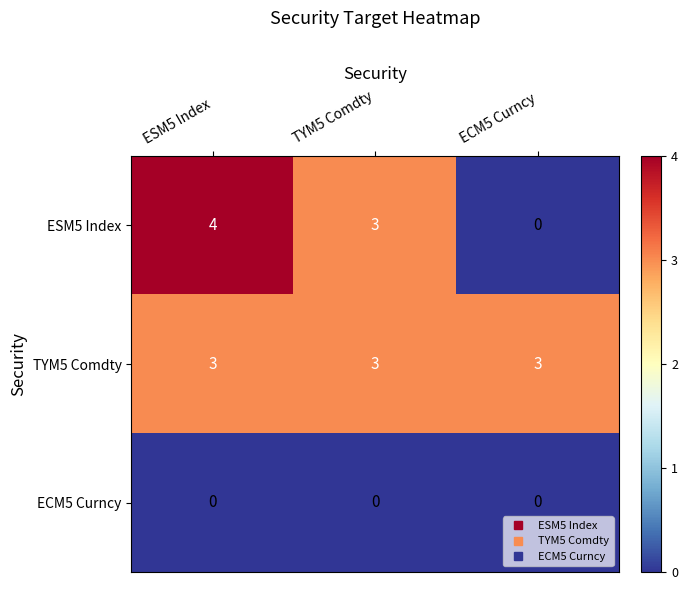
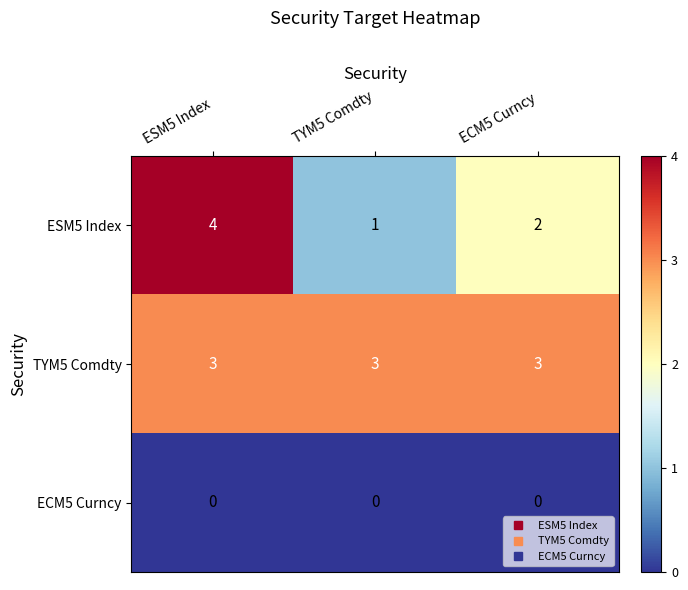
ESM5 Index, TYM5 Comdty: 3 -> 1
ESM5 Index, ECM5 Curncy: 0 -> 2
